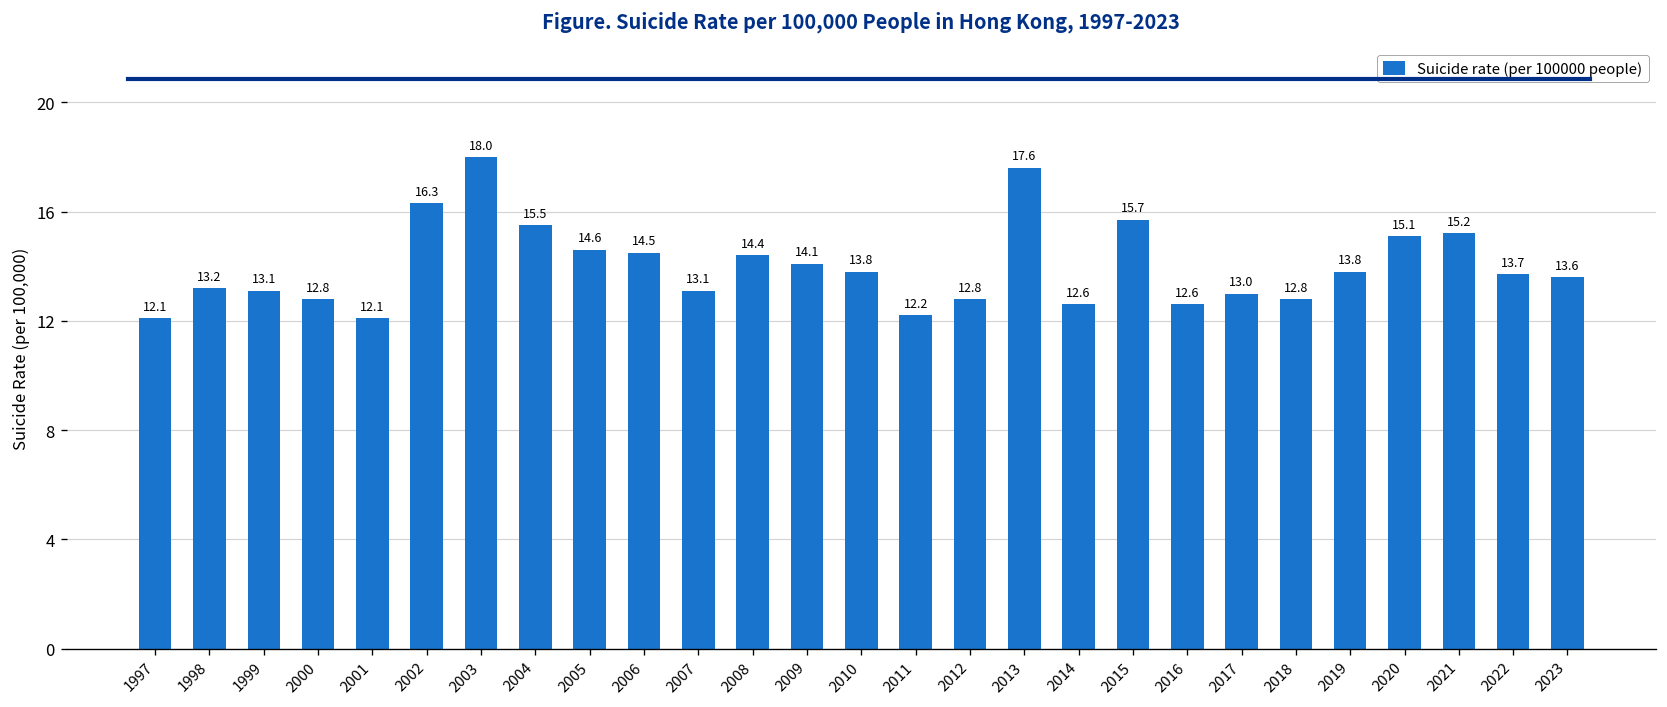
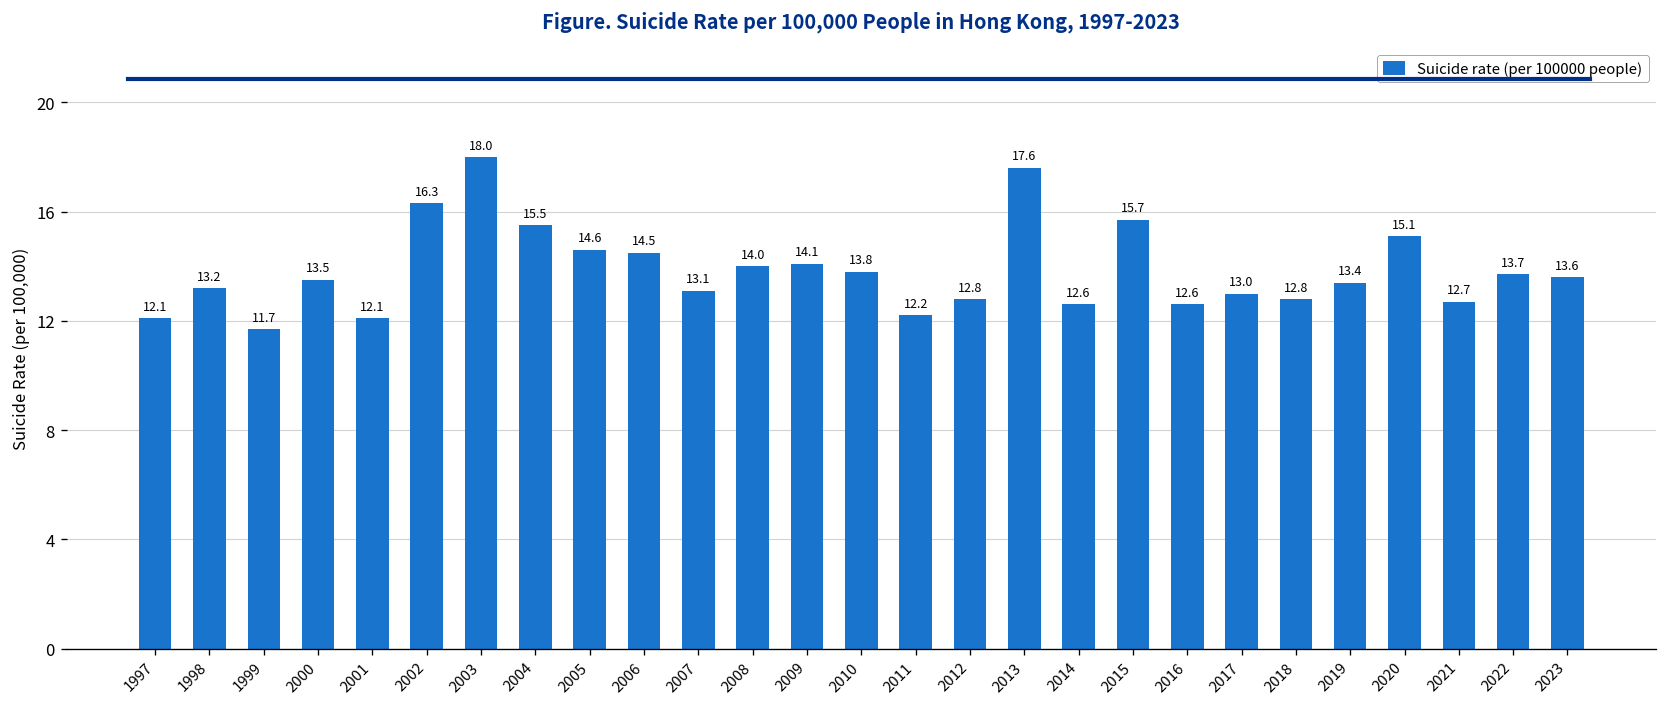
1999: 13.1 -> 11.7
2000: 12.8 -> 13.5
2008: 14.4 -> 14.0
2019: 13.8 -> 13.4
2021: 15.2 -> 12.7
